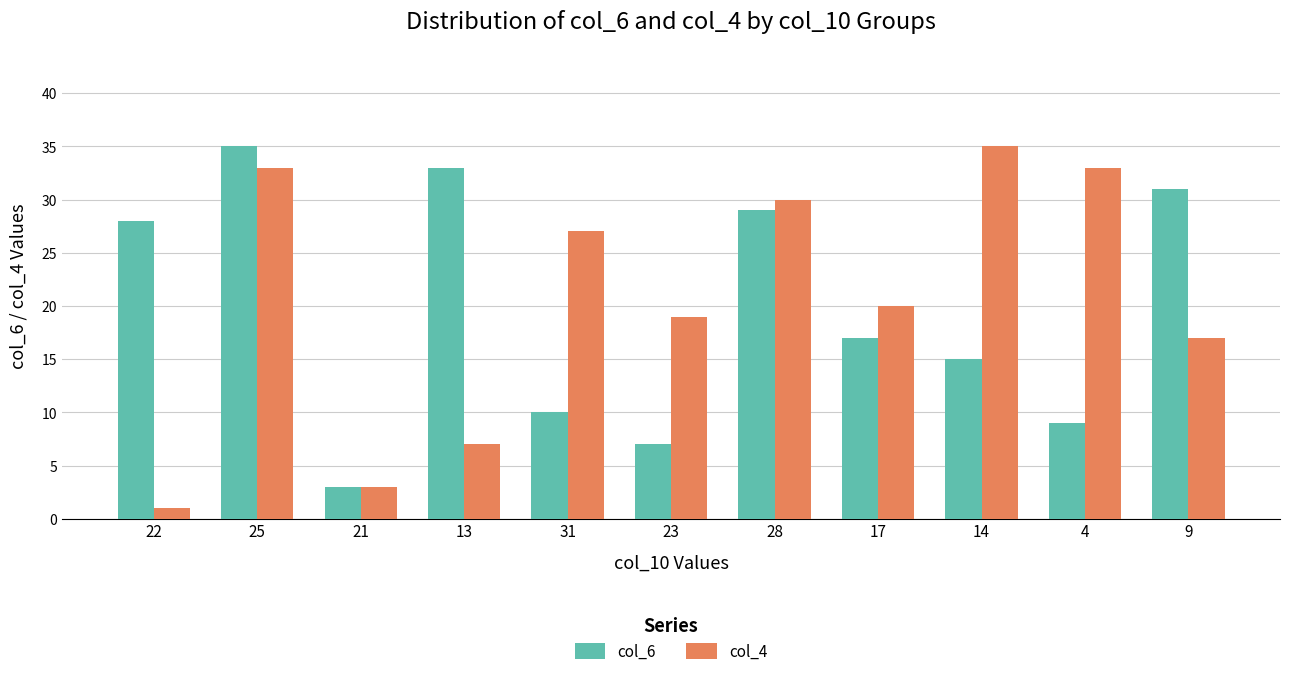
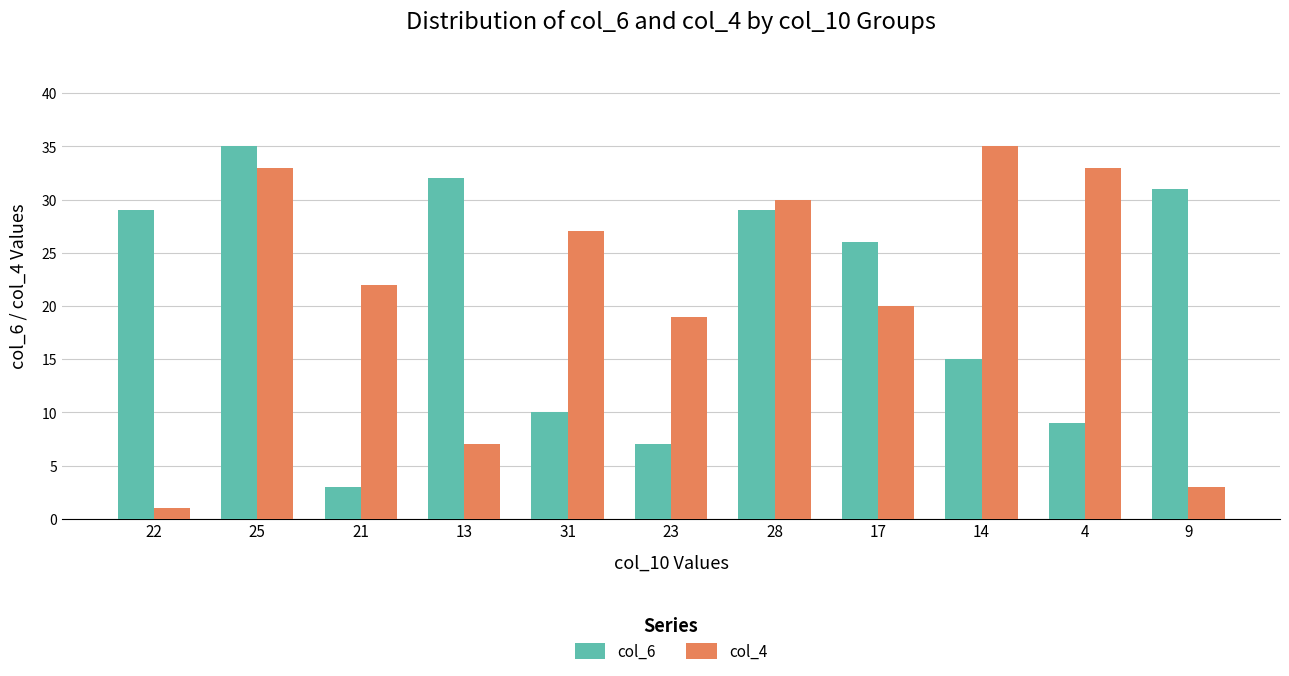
col_6, 22: 28 -> 29
col_4, 21: 3 -> 22
col_6, 13: 33 -> 32
col_6, 17: 17 -> 26
col_4, 9: 17 -> 3
